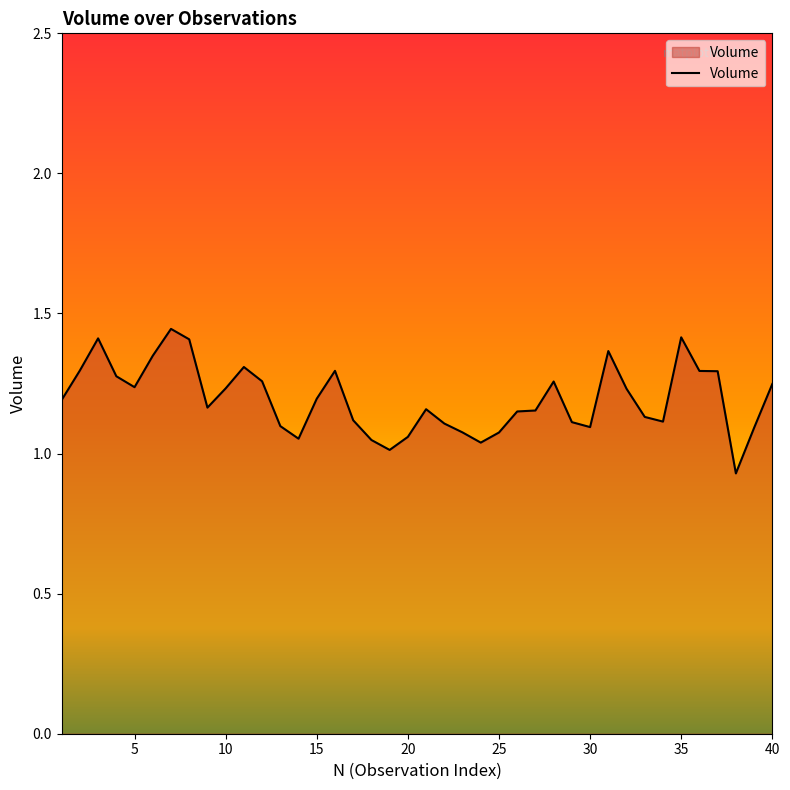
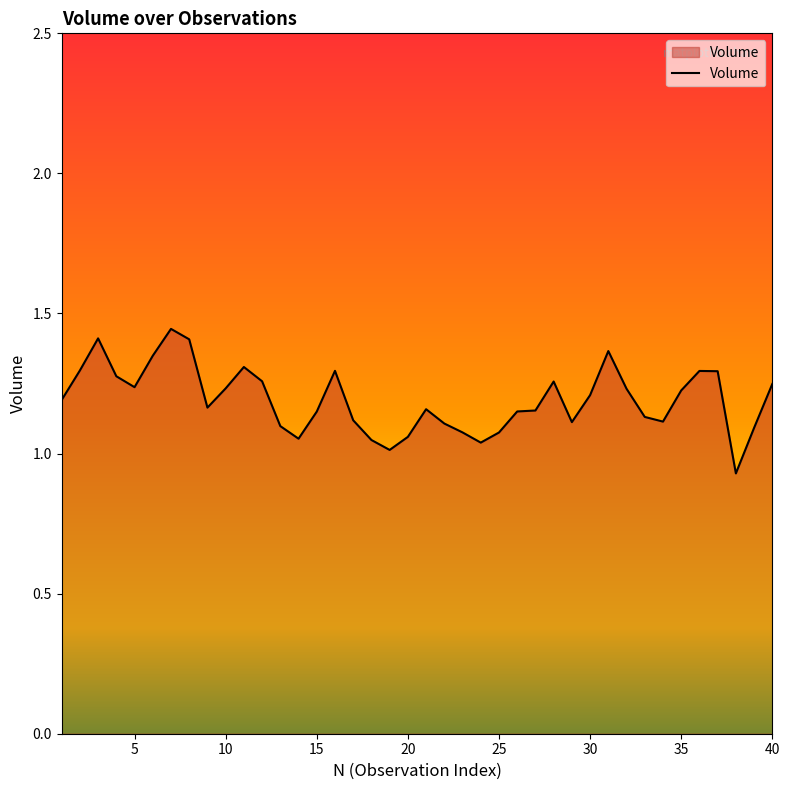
15: 1.20 -> 1.15
30: 1.09 -> 1.21
35: 1.41 -> 1.23
